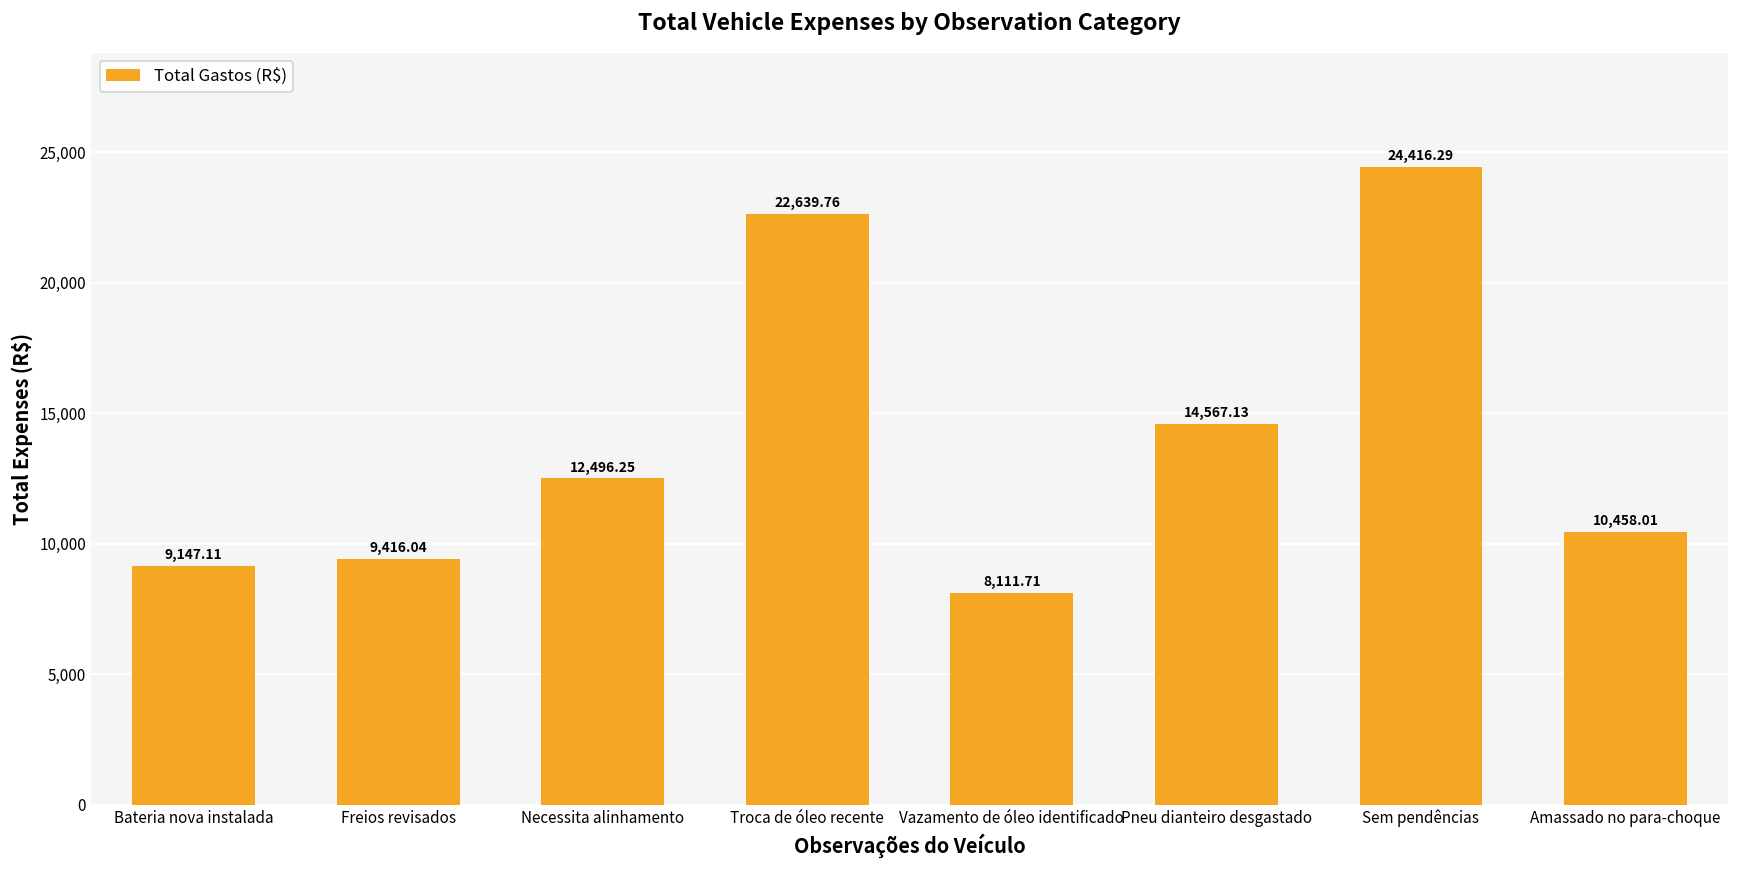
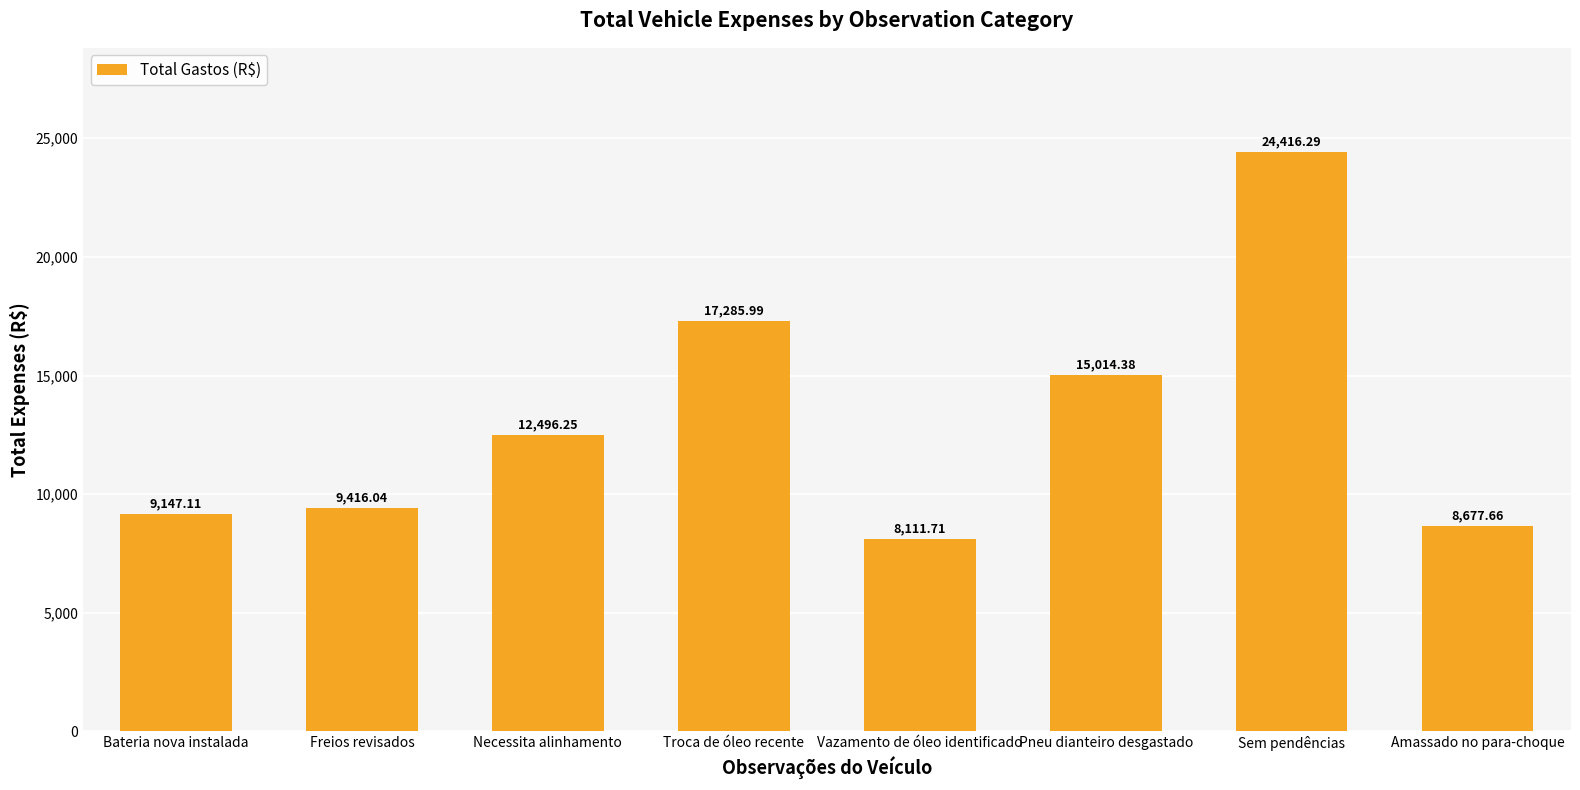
Troca de óleo recente: 22,639.76 -> 17,285.99
Pneu dianteiro desgastado: 14,567.13 -> 15,014.38
Amassado no para-choque: 10,458.01 -> 8,677.66
